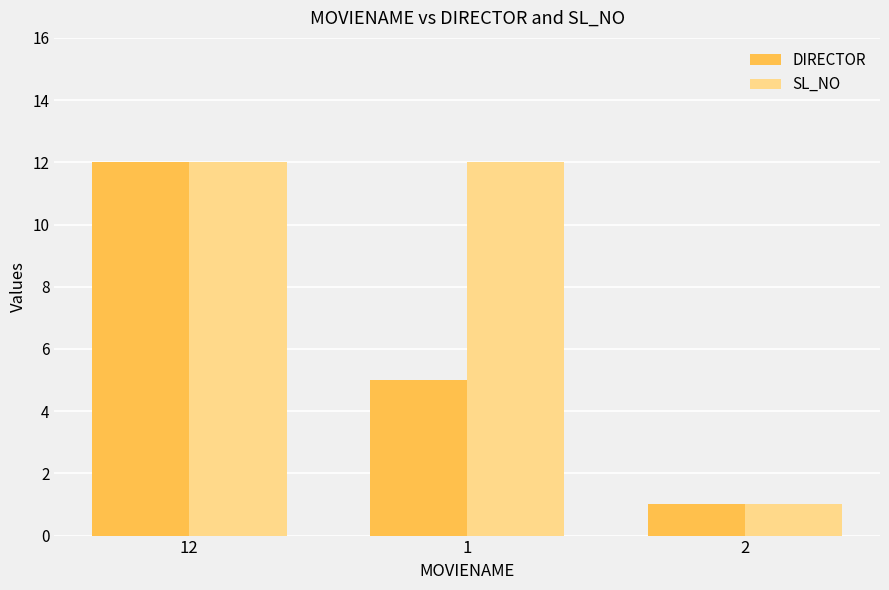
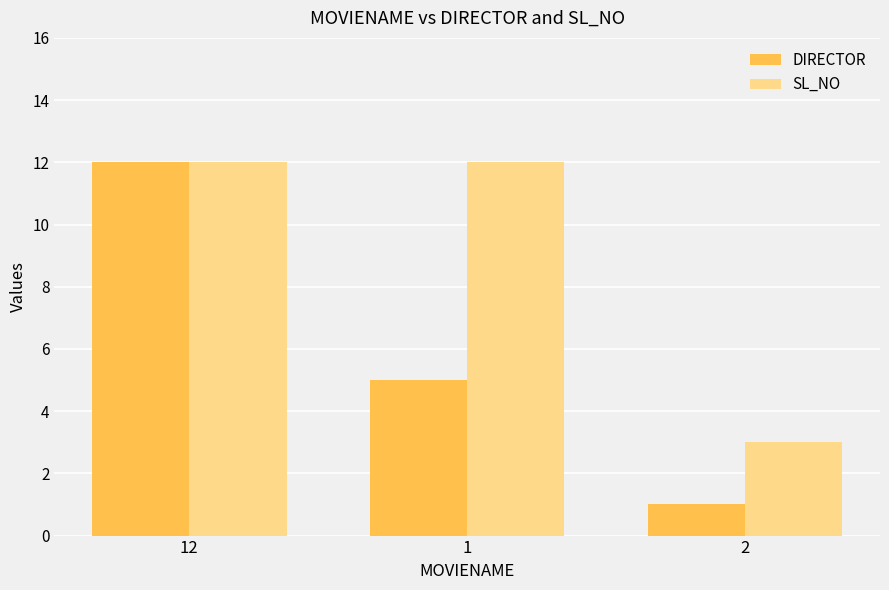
SL_NO, 2: 1 -> 3
